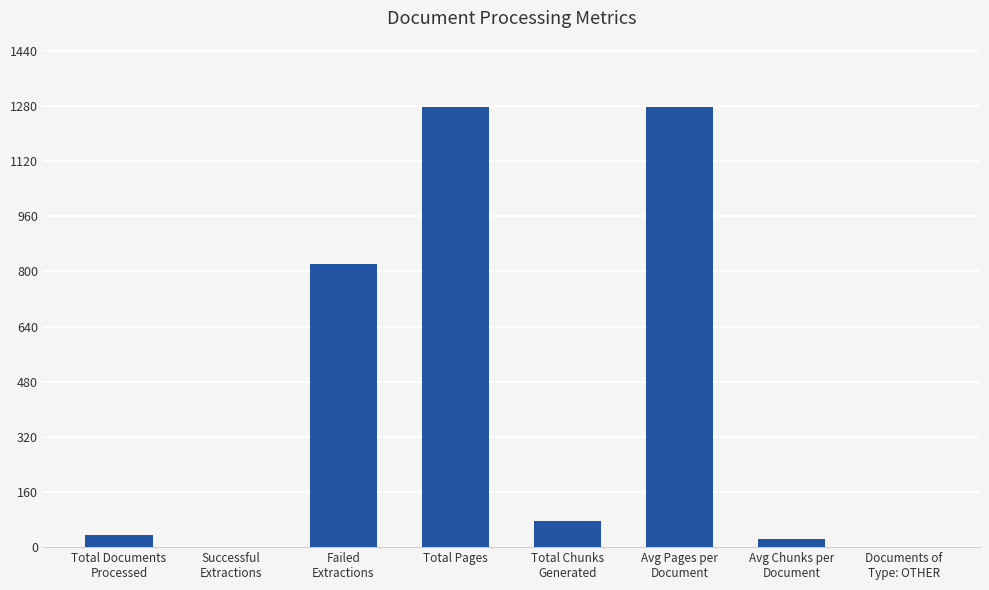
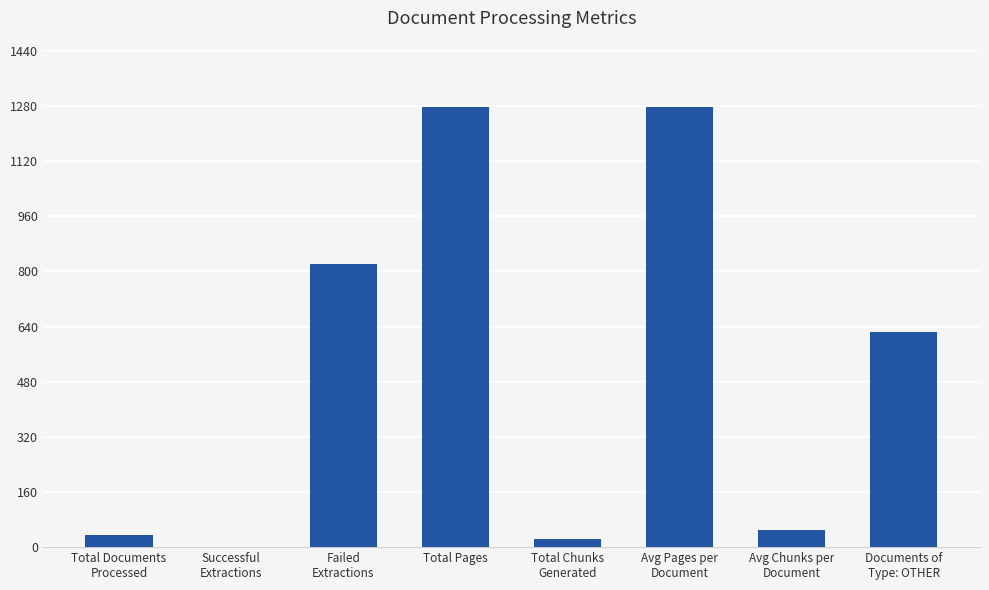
Total Chunks Generated: 80 -> 20
Avg Chunks per Document: 20 -> 50
Documents of Type: OTHER: 0 -> 620
